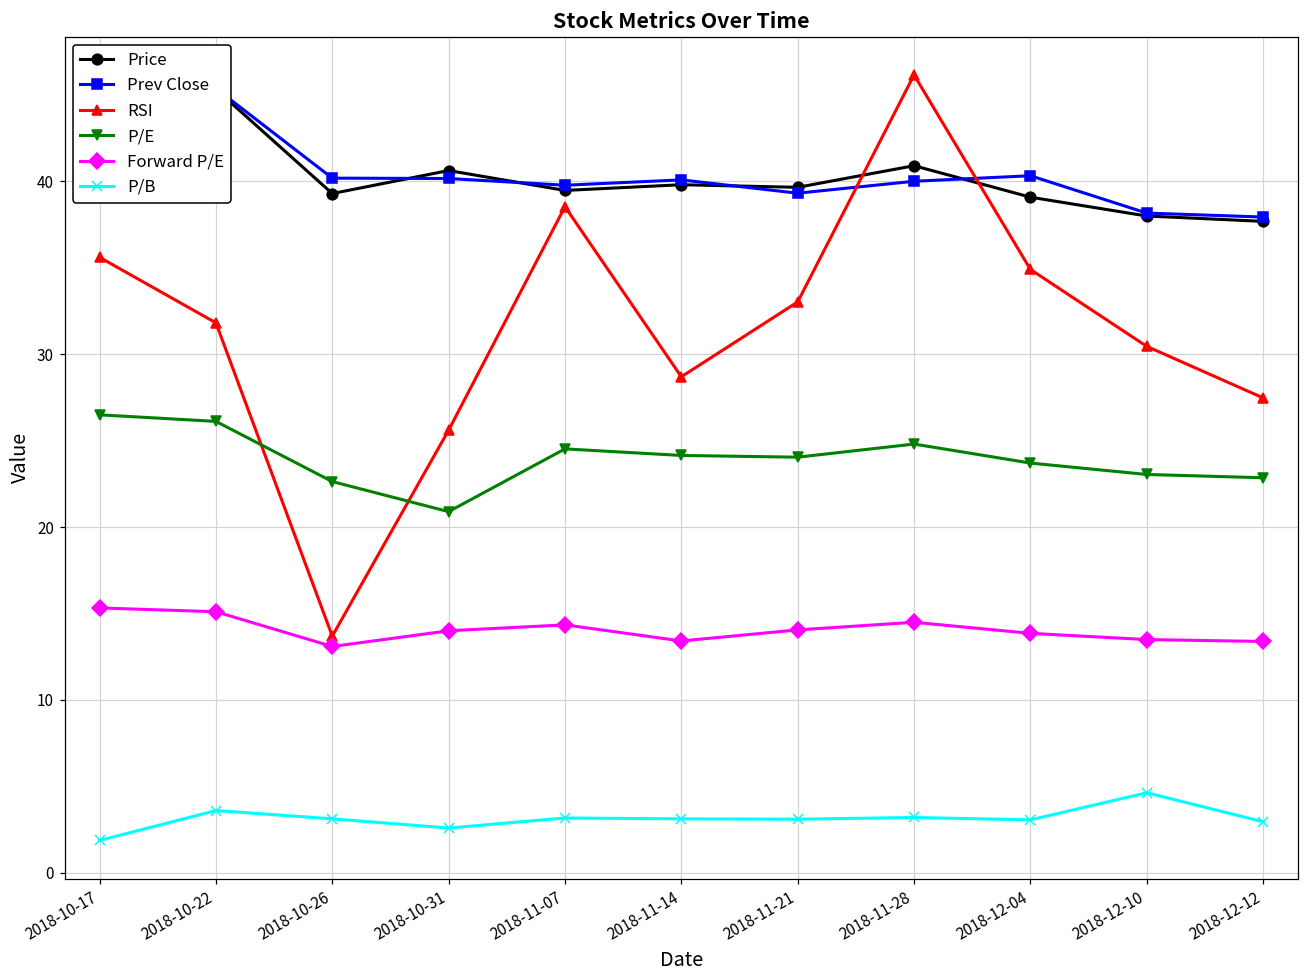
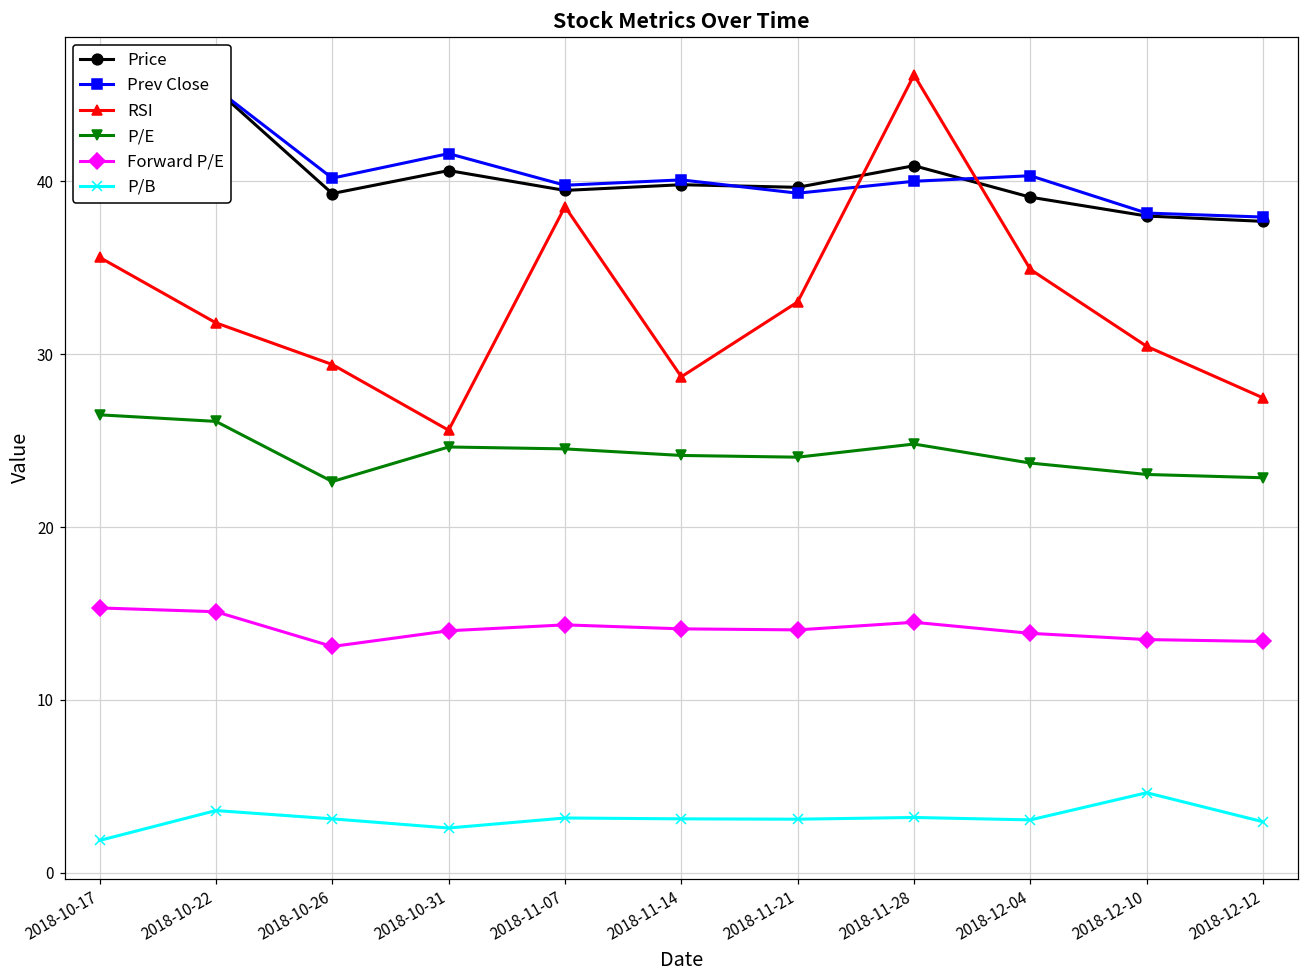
RSI, 2018-10-26: 13.7 -> 29.4
Prev Close, 2018-10-31: 40.2 -> 41.6
P/E, 2018-10-31: 20.9 -> 24.6
Forward P/E, 2018-11-14: 13.4 -> 14.1
